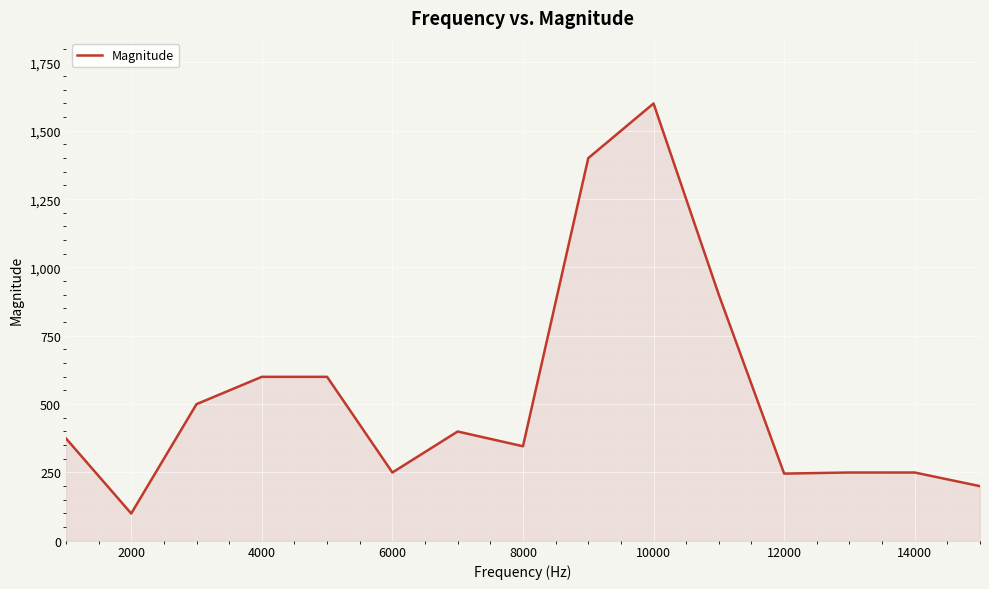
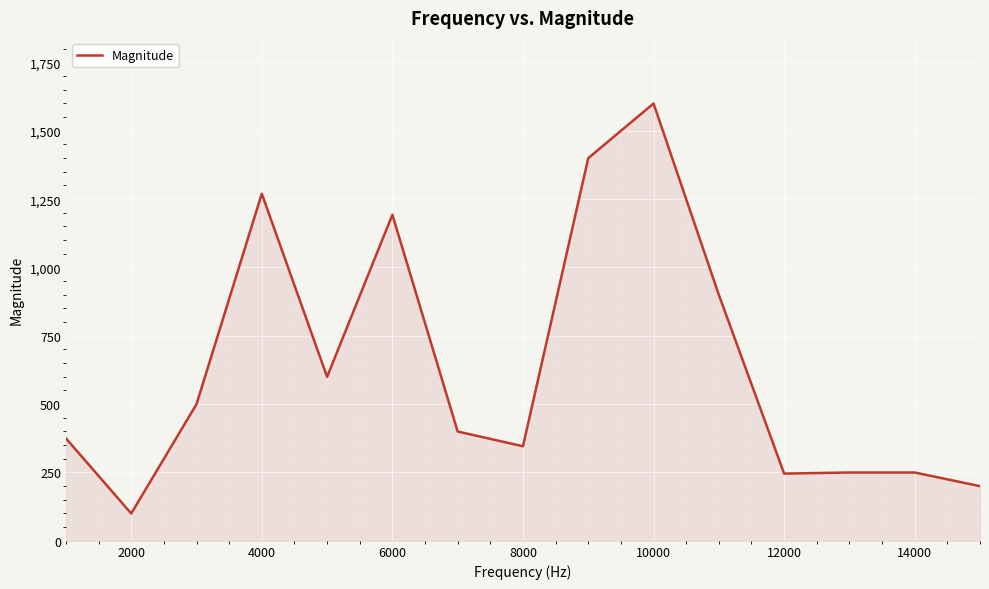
4000: 600 -> 1,270
6000: 250 -> 1,190
